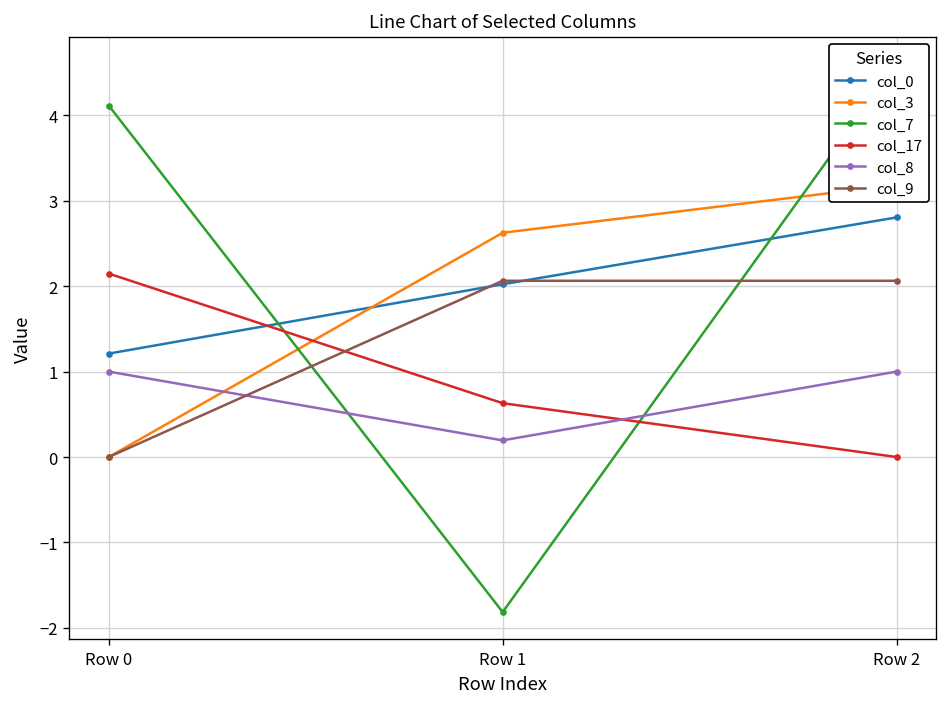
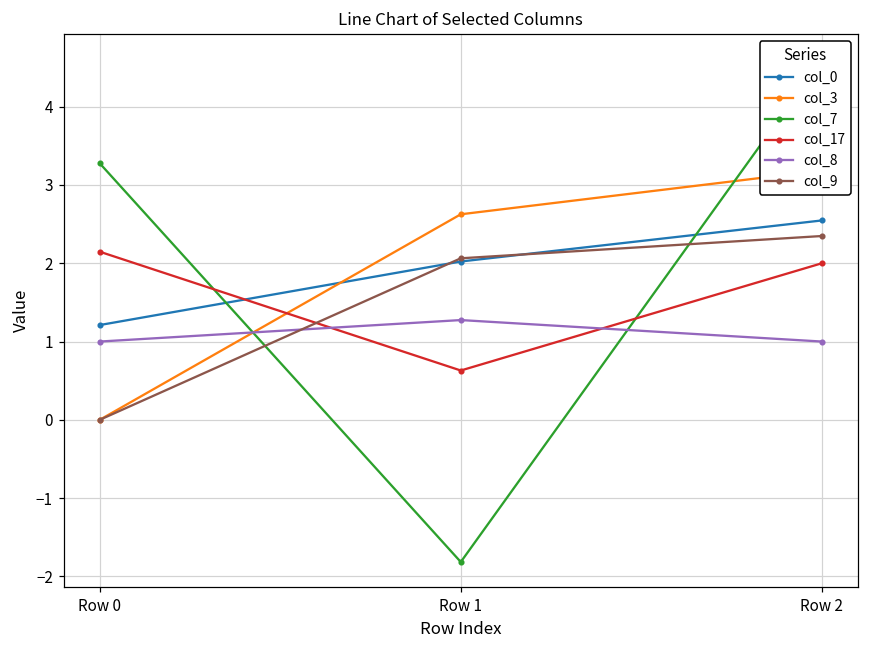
col_7, Row 0: 4.1 -> 3.3
col_8, Row 1: 0.2 -> 1.3
col_0, Row 2: 2.8 -> 2.5
col_17, Row 2: 0 -> 2
col_9, Row 2: 2.1 -> 2.3
